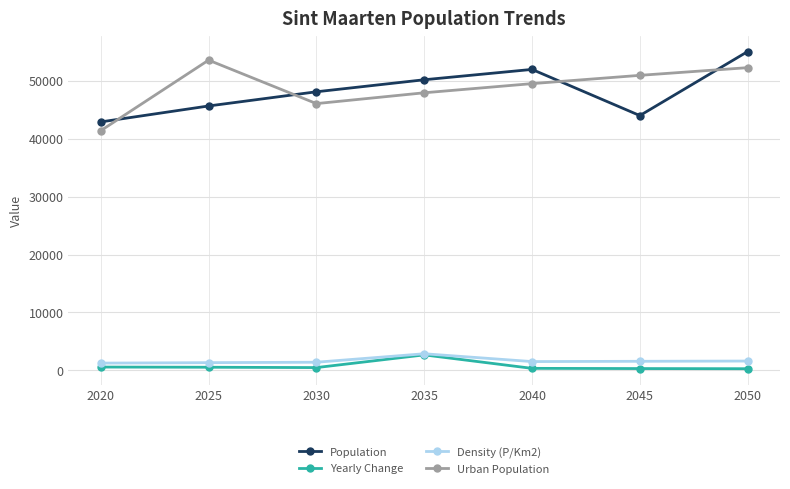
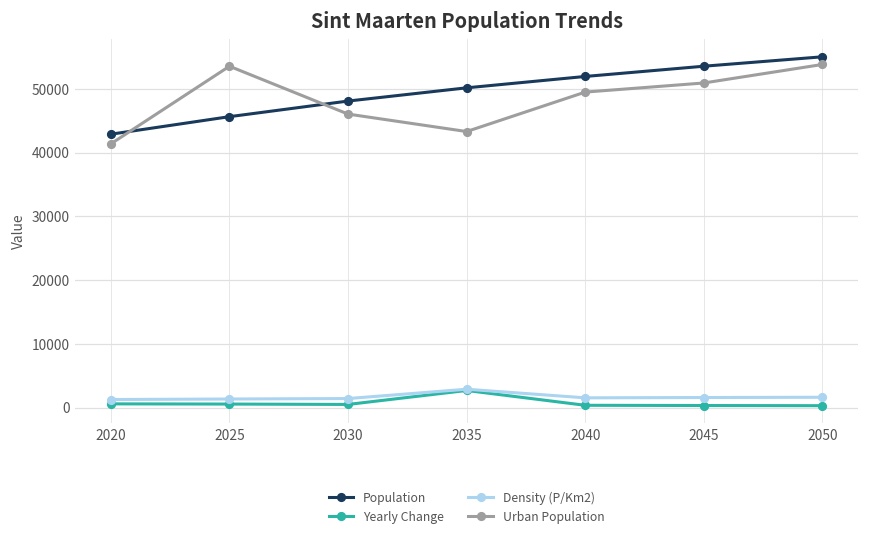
Urban Population, 2035: 48000 -> 43000
Population, 2045: 44000 -> 54000
Urban Population, 2050: 52000 -> 54000
